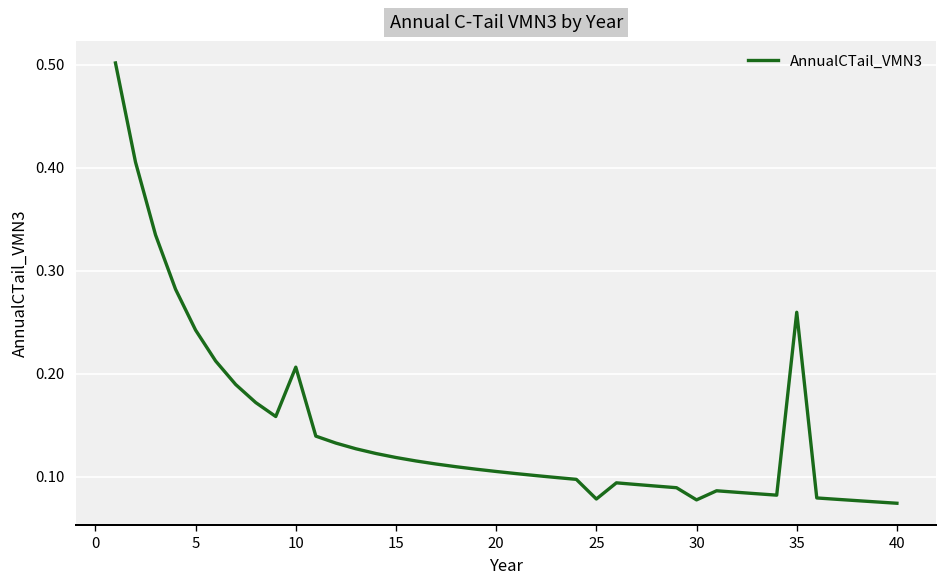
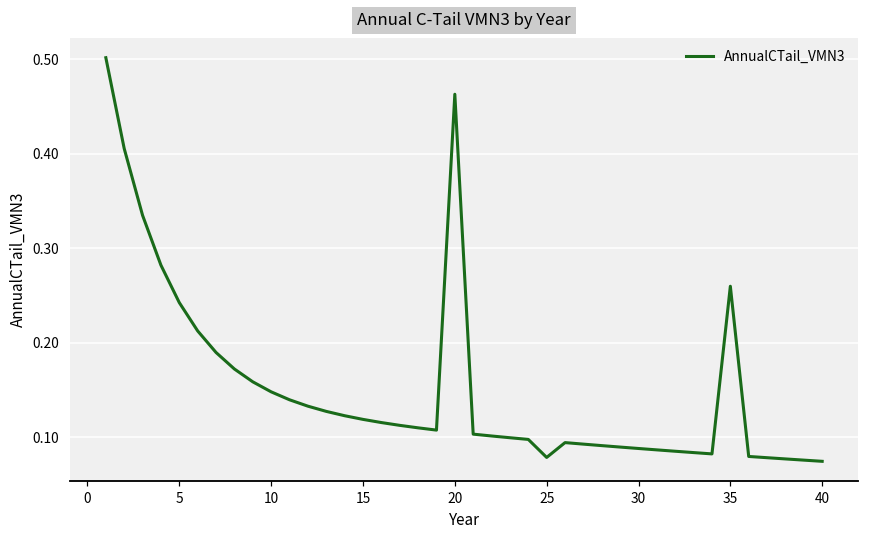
10: 0.21 -> 0.15
20: 0.11 -> 0.46
30: 0.08 -> 0.09
